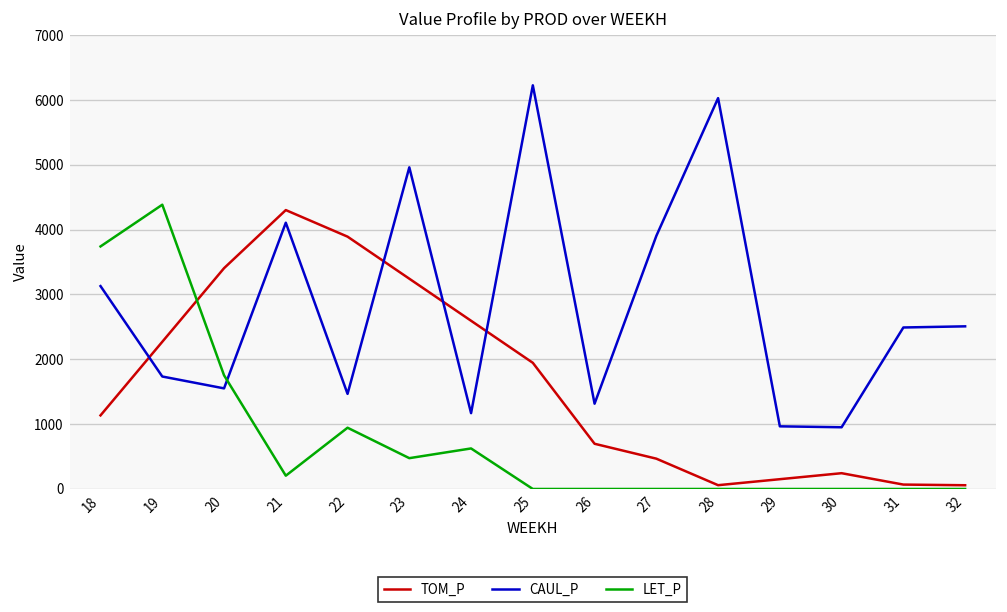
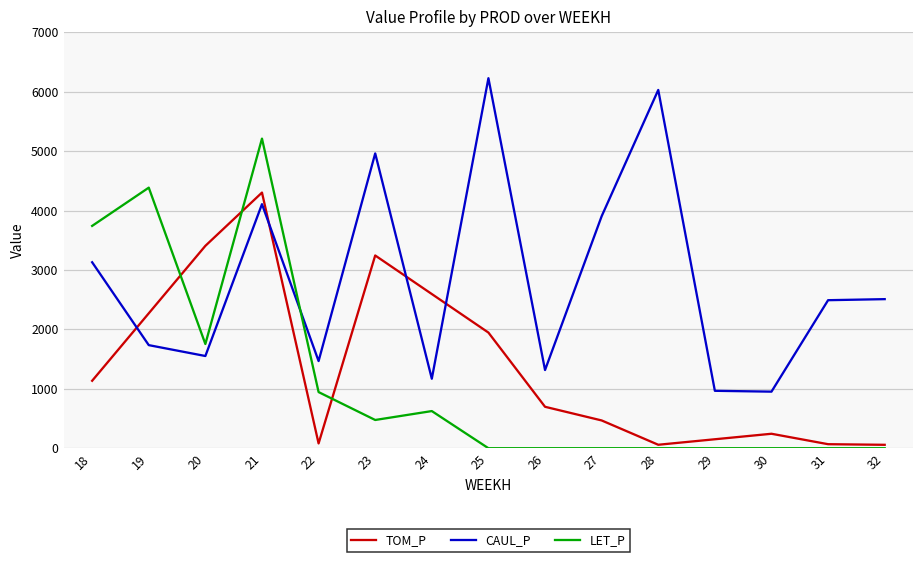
LET_P, 21: 200 -> 5200
TOM_P, 22: 3900 -> 100
